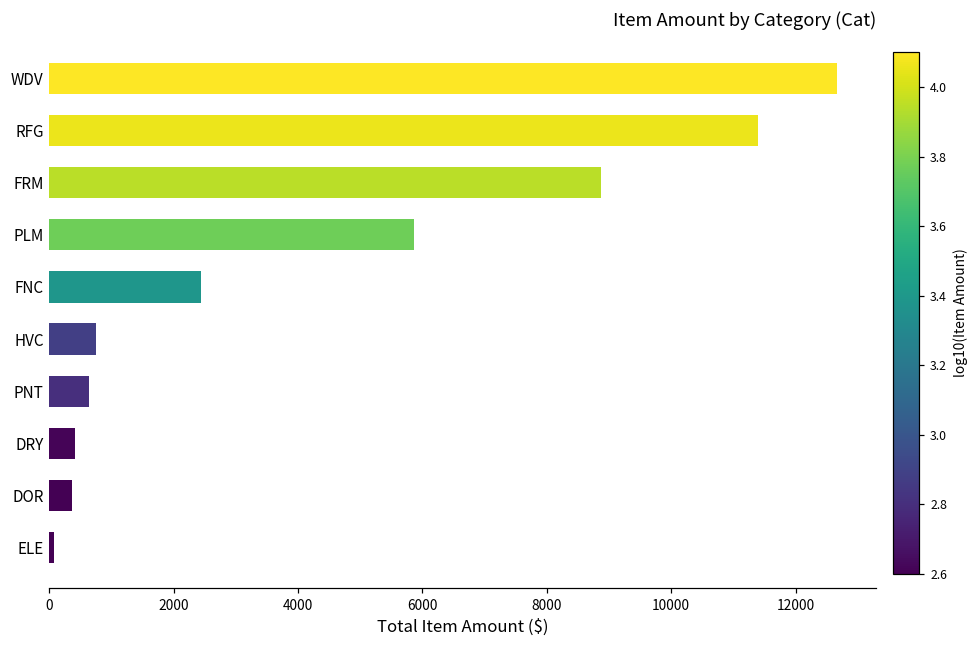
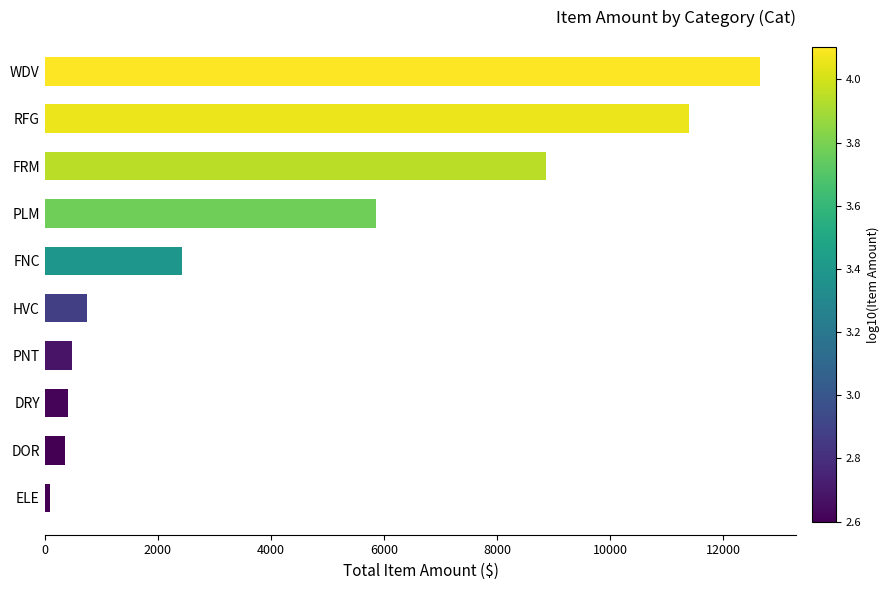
PNT: 600 -> 500
